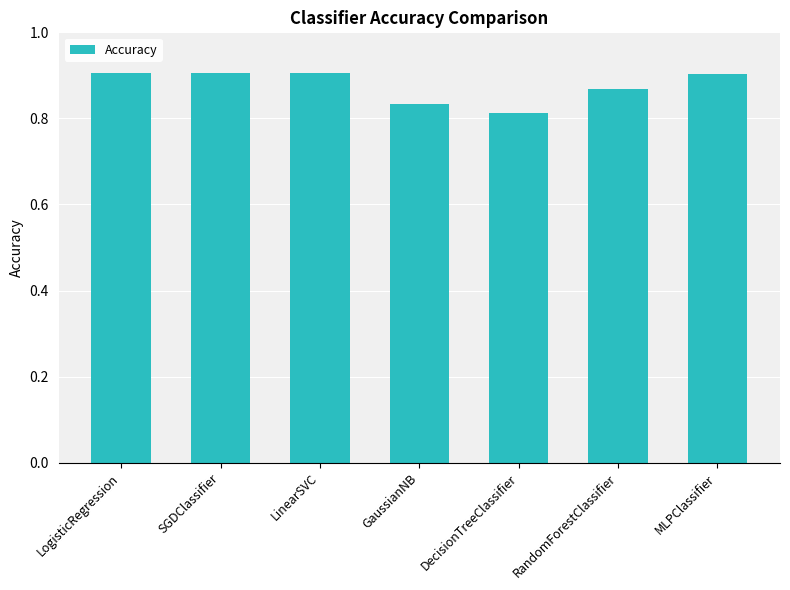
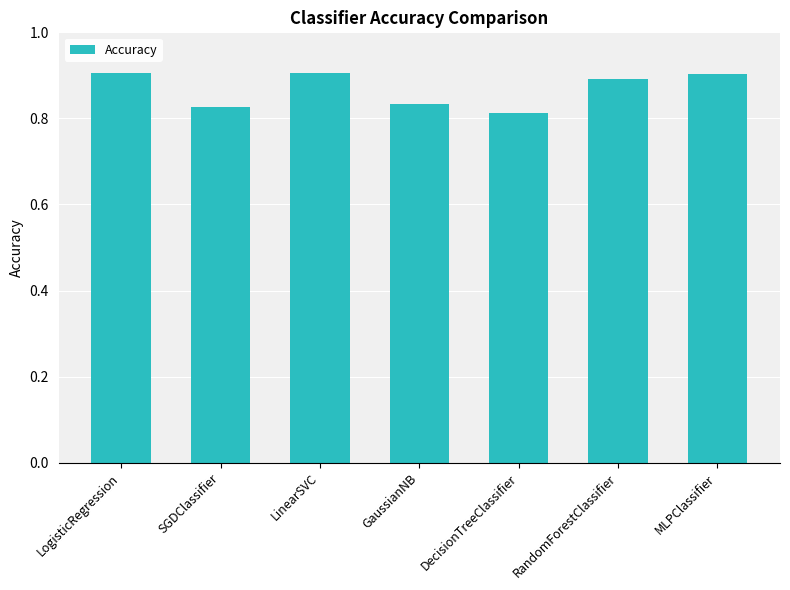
SGDClassifier: 0.90 -> 0.83
RandomForestClassifier: 0.87 -> 0.89
